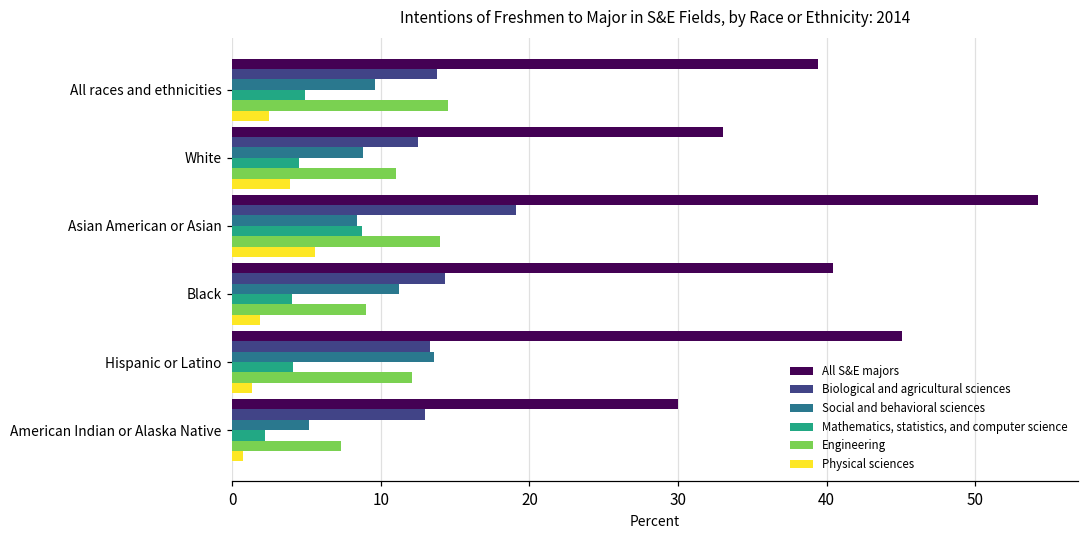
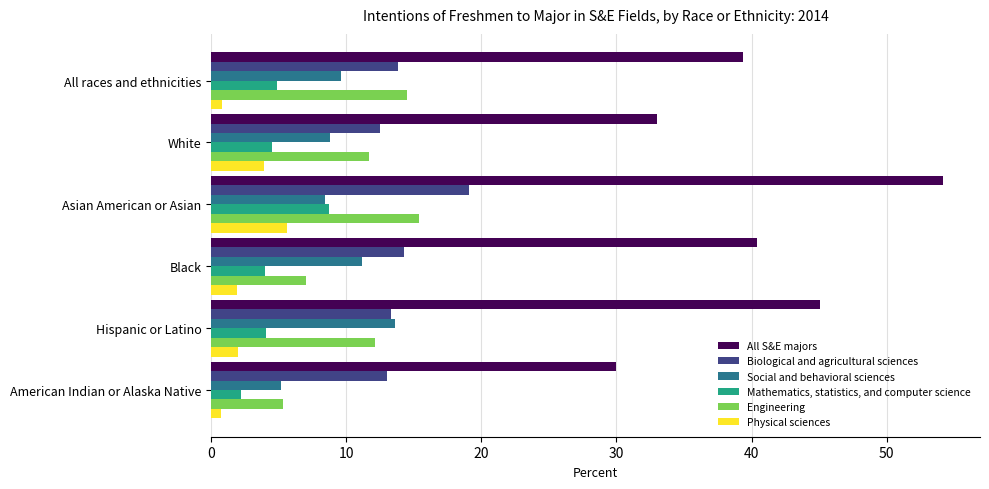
Physical sciences, All races and ethnicities: 2.5 -> 0.8
Engineering, White: 11.0 -> 11.7
Engineering, Asian American or Asian: 14.0 -> 15.4
Engineering, Black: 9 -> 7
Physical sciences, Hispanic or Latino: 1.3 -> 2.0
Engineering, American Indian or Alaska Native: 7.3 -> 5.3
